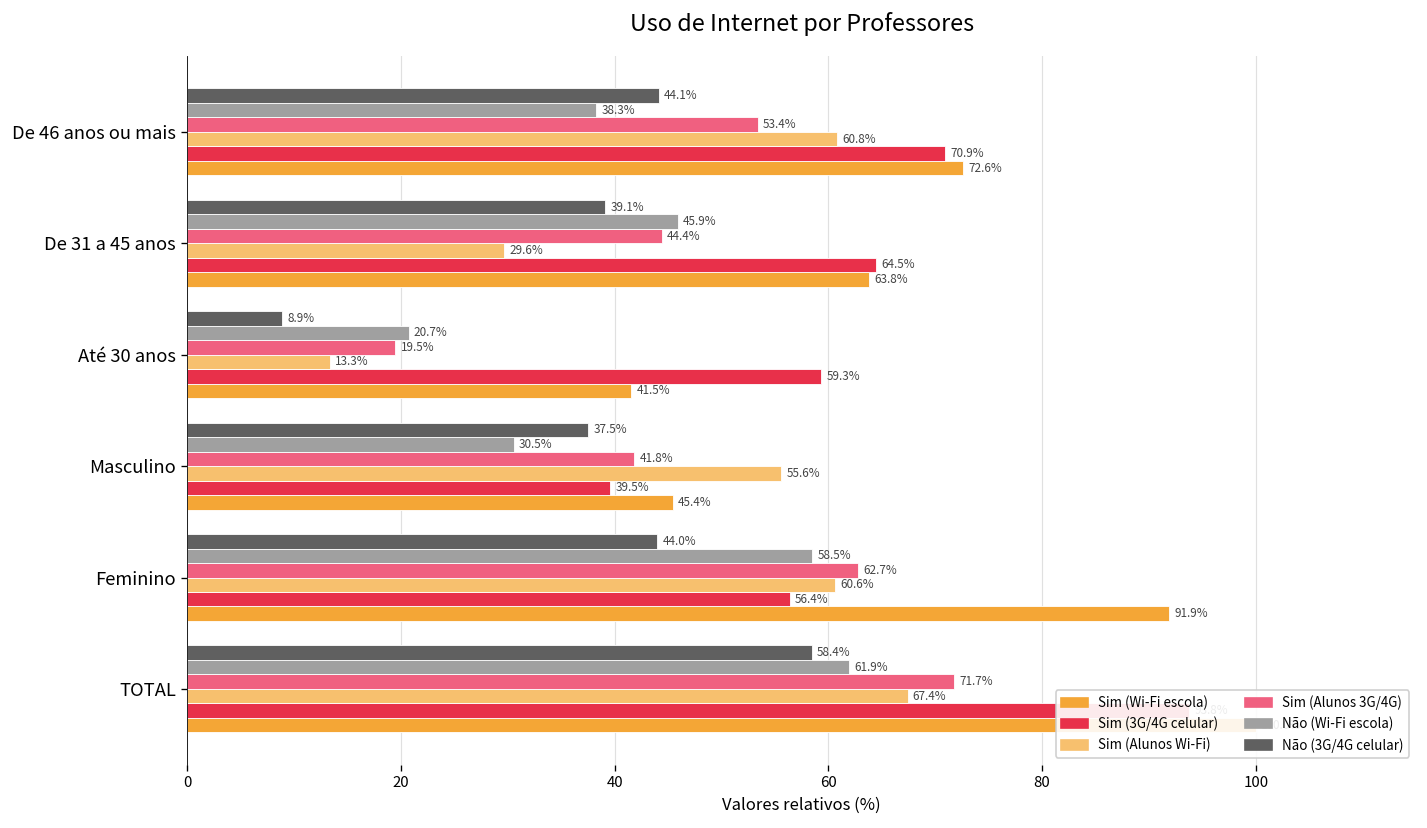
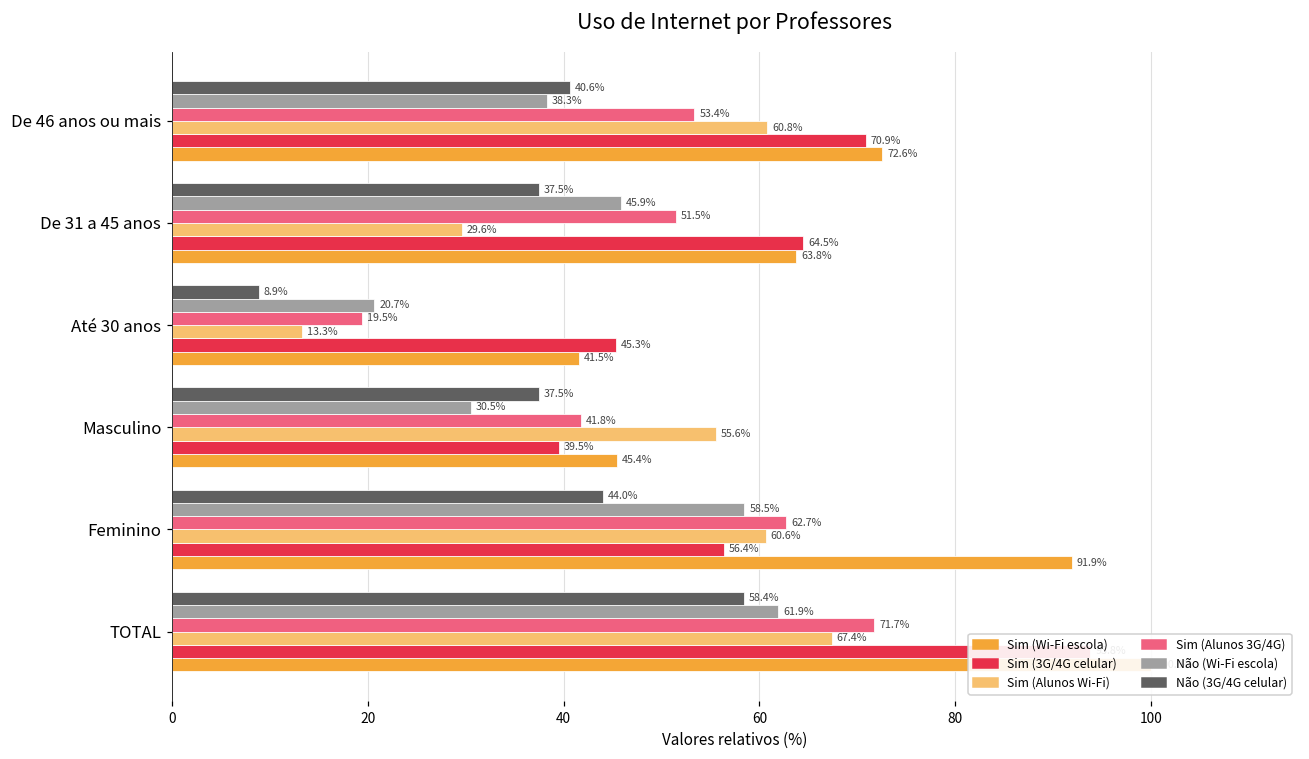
Não (3G/4G celular), De 46 anos ou mais: 44.1% -> 40.6%
Não (3G/4G celular), De 31 a 45 anos: 39.1% -> 37.5%
Sim (Alunos 3G/4G), De 31 a 45 anos: 44.4% -> 51.5%
Sim (3G/4G celular), Até 30 anos: 59.3% -> 45.3%
